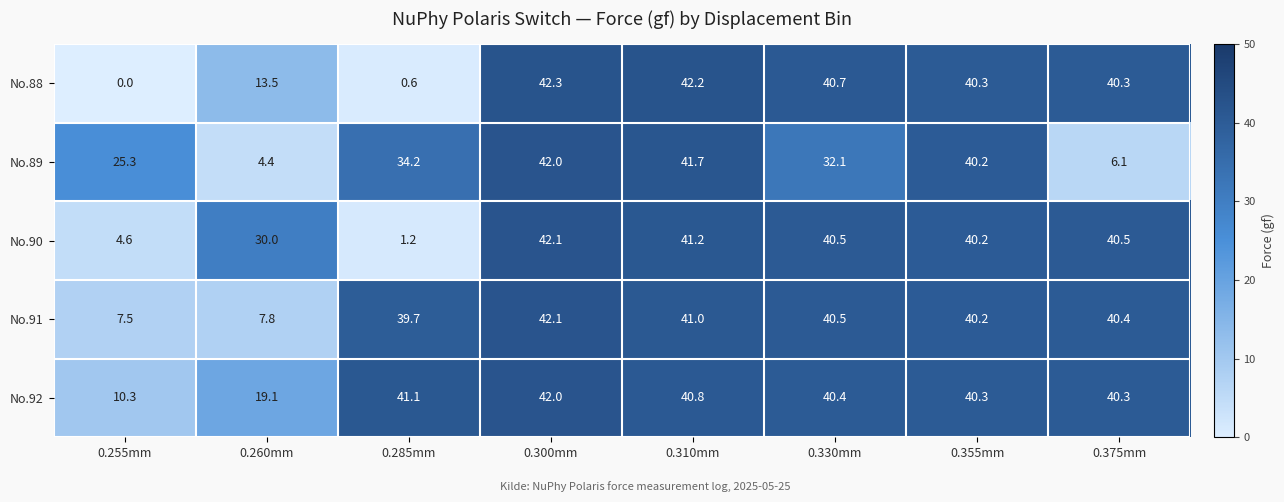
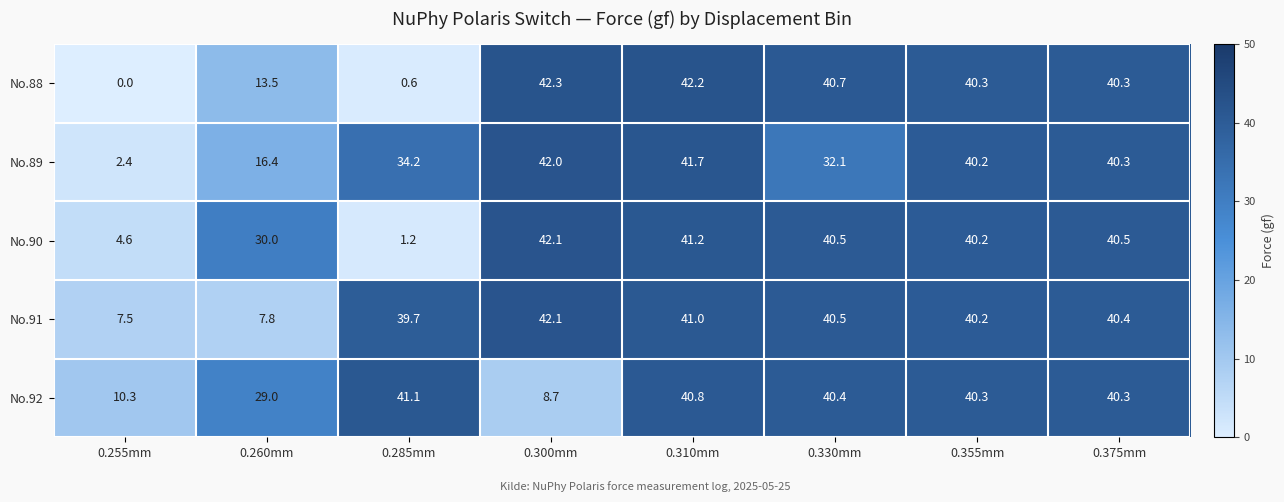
No.89, 0.255mm: 25.3 -> 2.4
No.89, 0.260mm: 4.4 -> 16.4
No.89, 0.375mm: 6.1 -> 40.3
No.92, 0.260mm: 19.1 -> 29.0
No.92, 0.300mm: 42.0 -> 8.7
